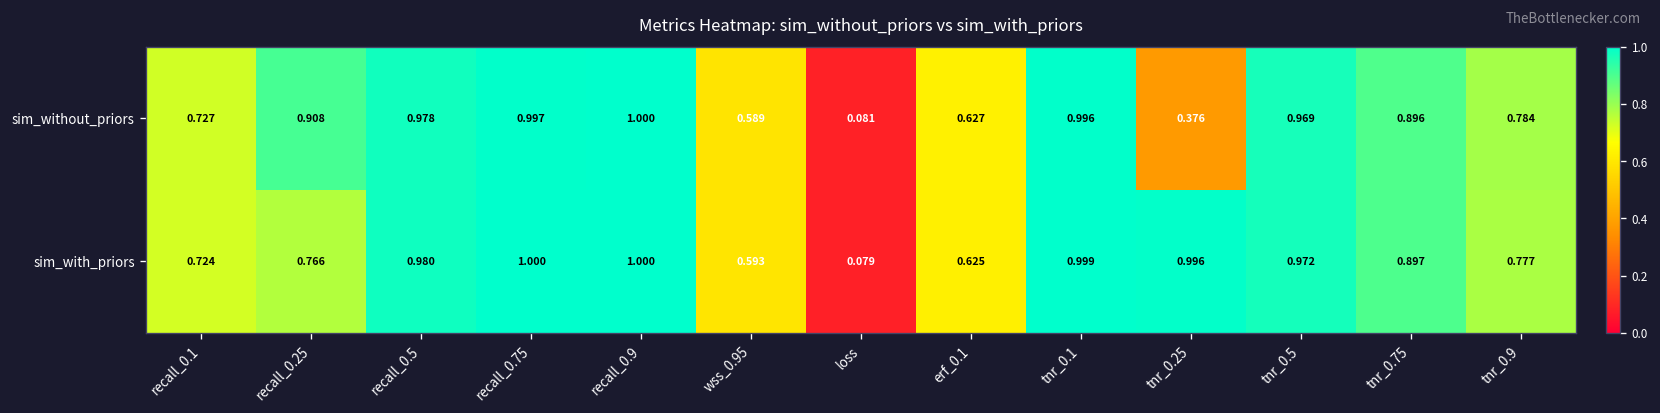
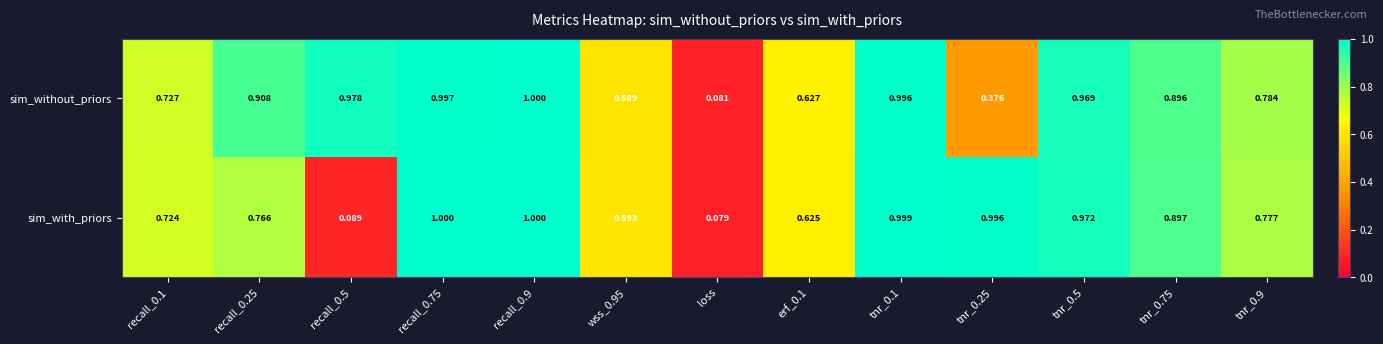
sim_with_priors, recall_0.5: 0.980 -> 0.089
